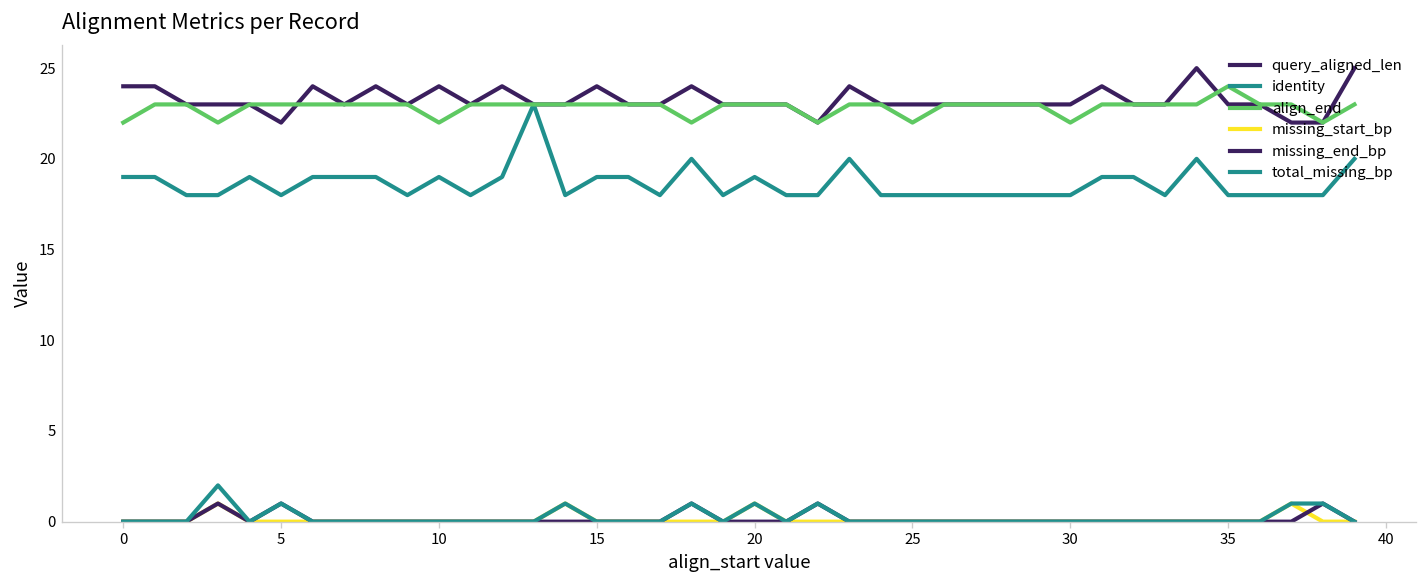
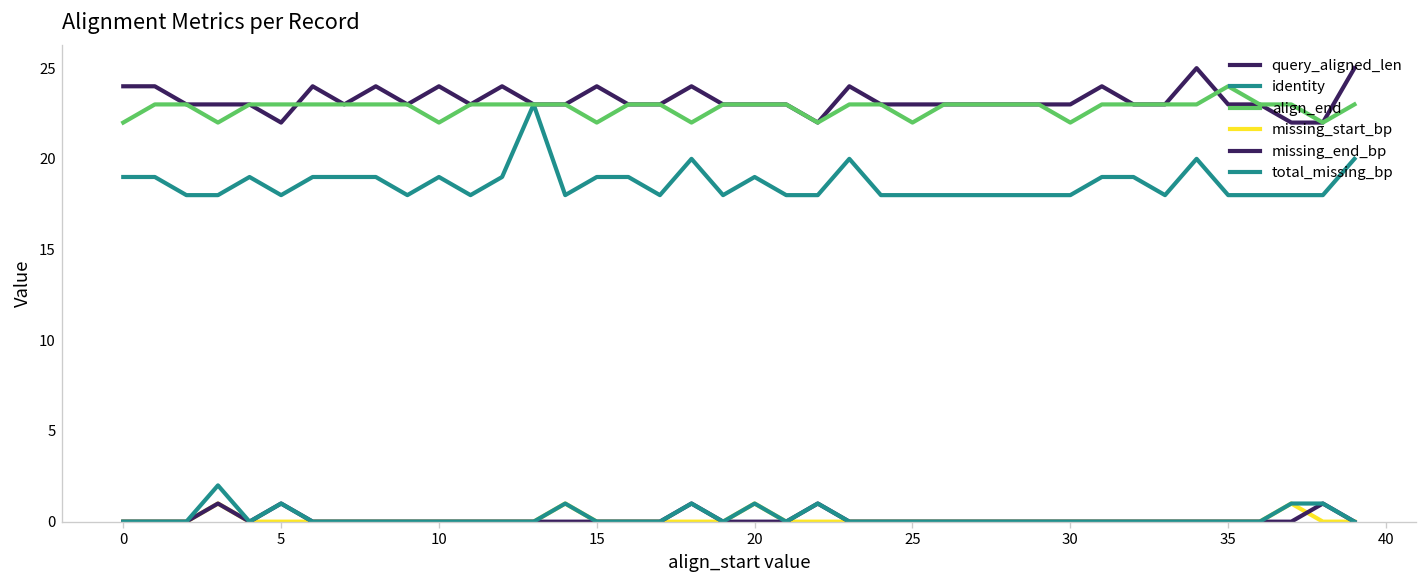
align_end, 15: 23 -> 22
